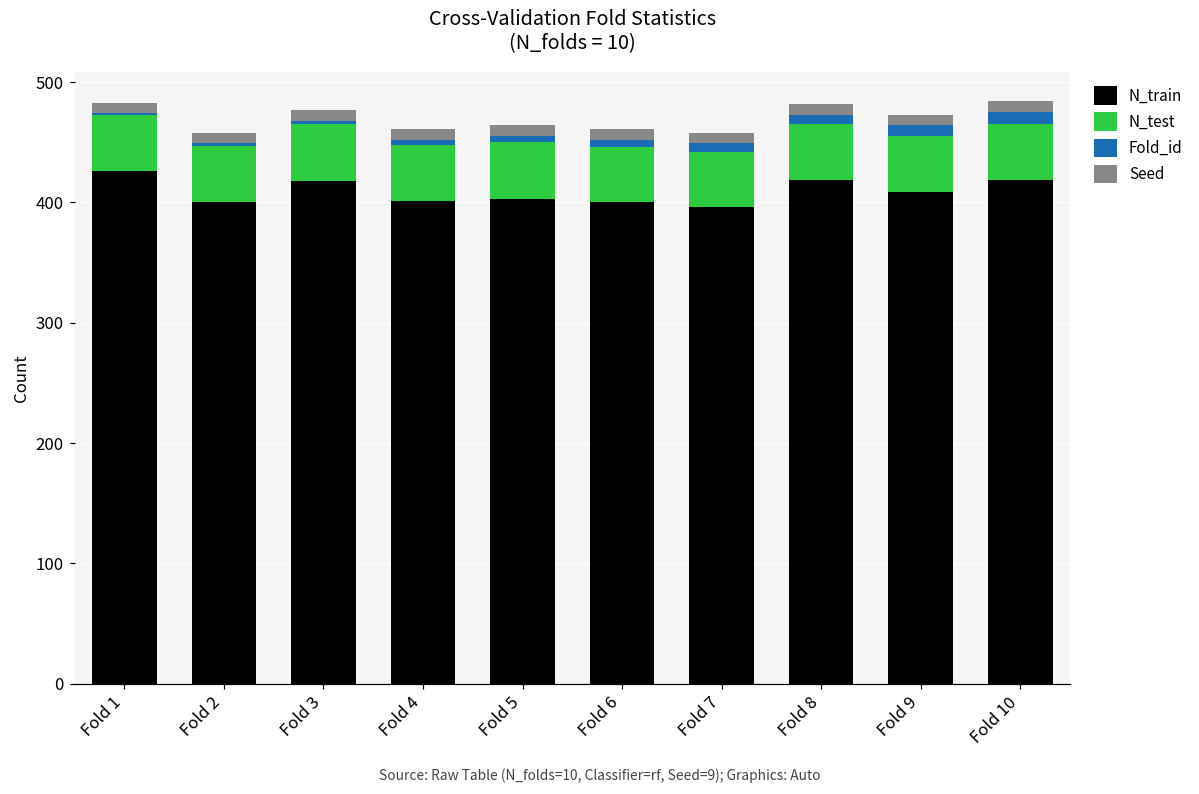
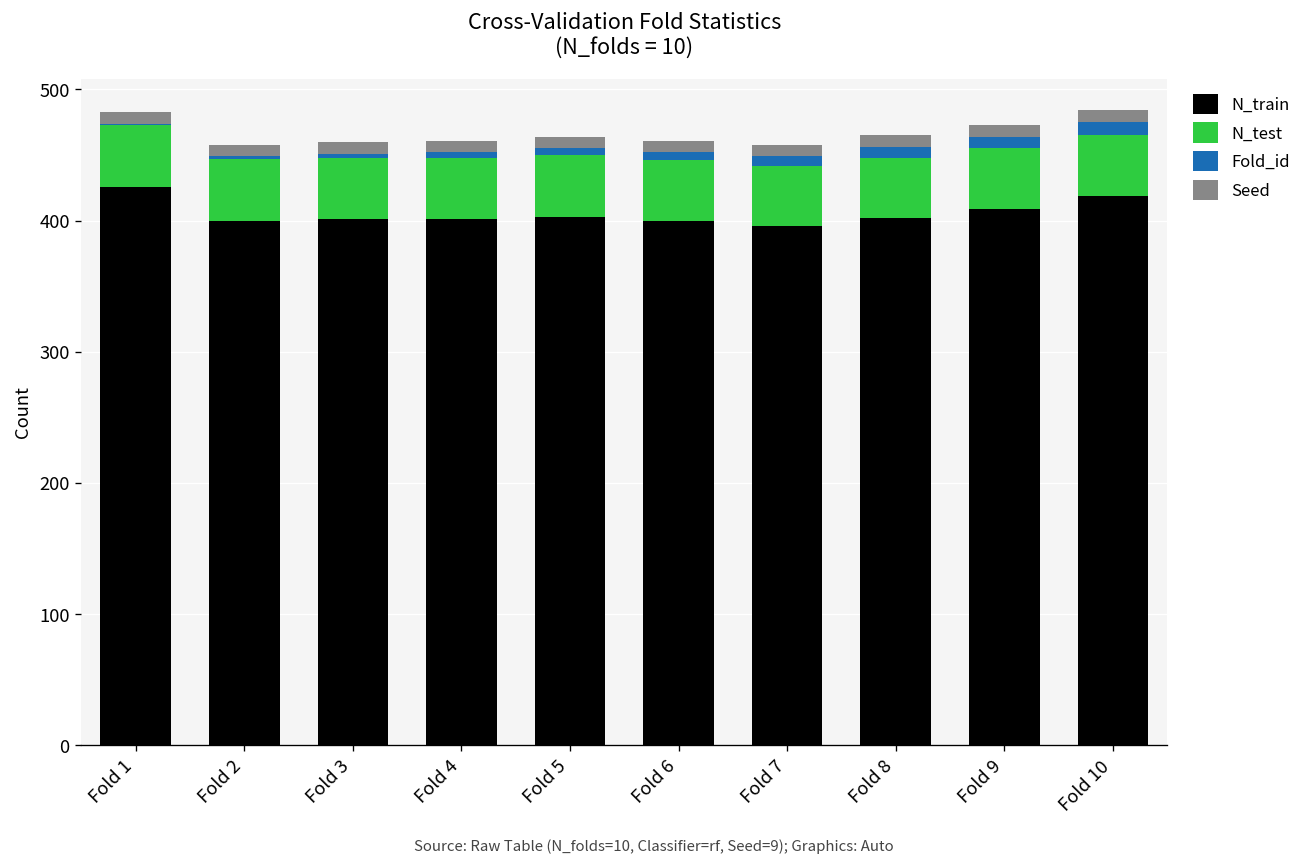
N_train, Fold 3: 418 -> 401
N_train, Fold 8: 419 -> 402
